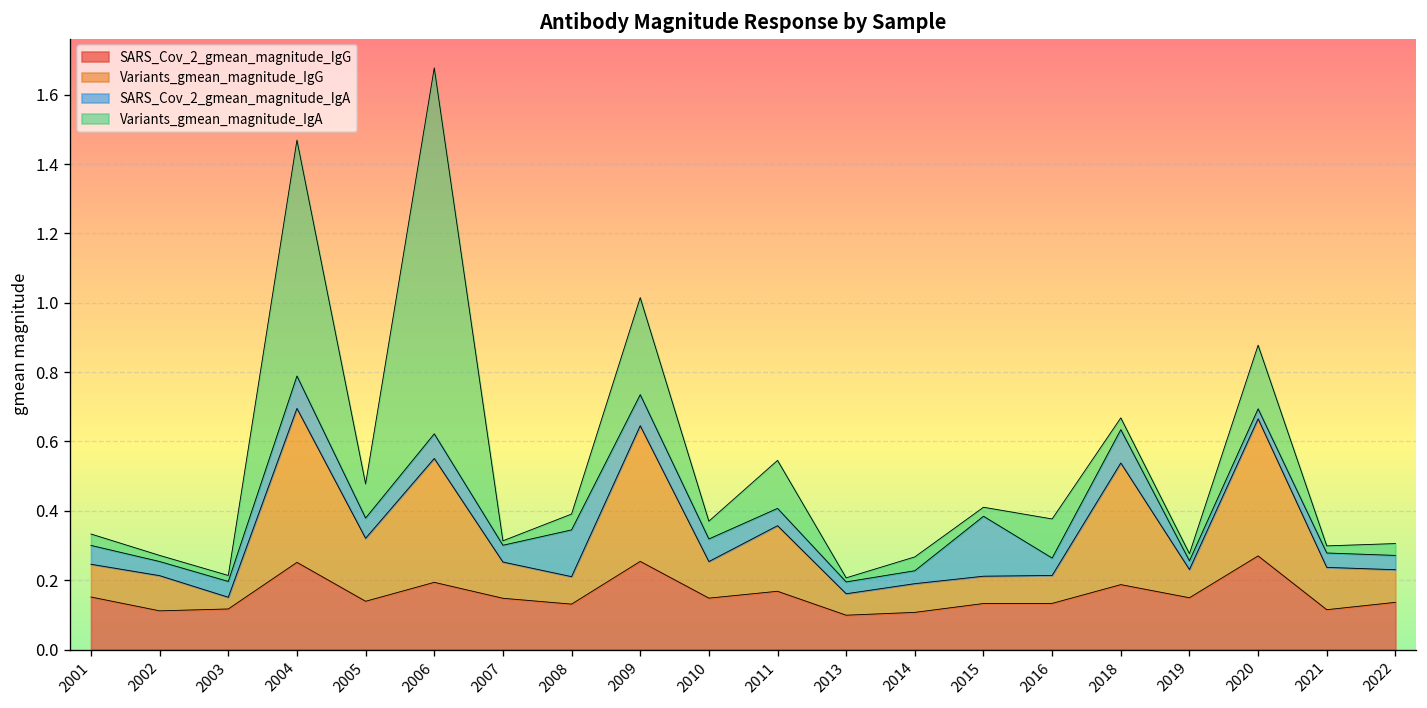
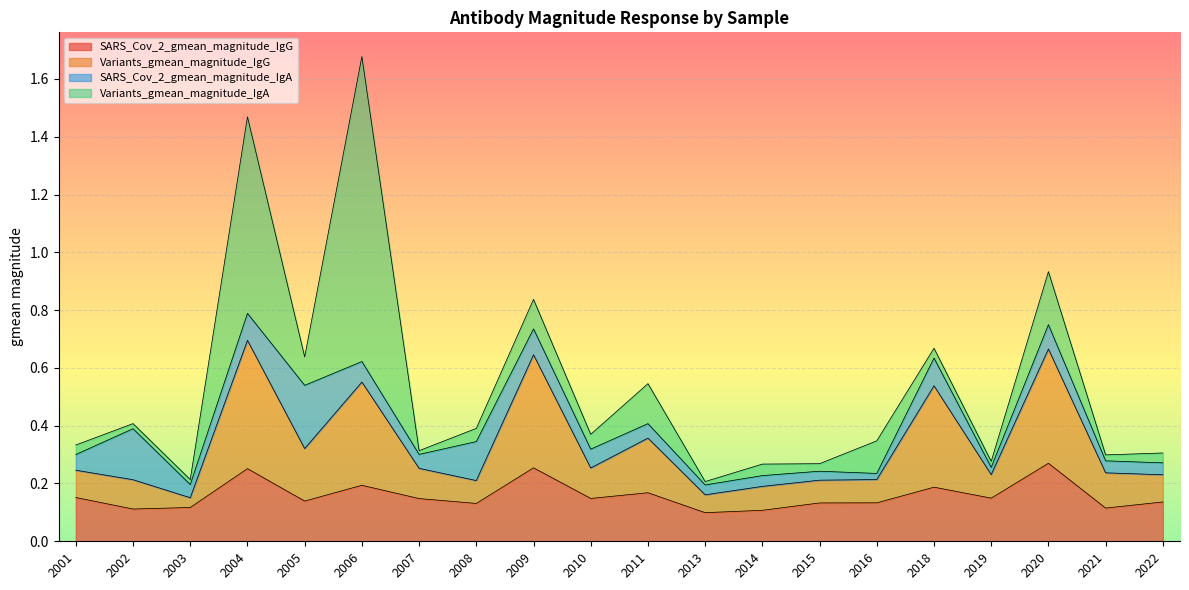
SARS_Cov_2_gmean_magnitude_IgA, 2002: 0.04 -> 0.18
SARS_Cov_2_gmean_magnitude_IgA, 2005: 0.06 -> 0.22
Variants_gmean_magnitude_IgA, 2009: 0.28 -> 0.10
SARS_Cov_2_gmean_magnitude_IgA, 2015: 0.17 -> 0.03
SARS_Cov_2_gmean_magnitude_IgA, 2016: 0.05 -> 0.02
SARS_Cov_2_gmean_magnitude_IgA, 2020: 0.03 -> 0.08
